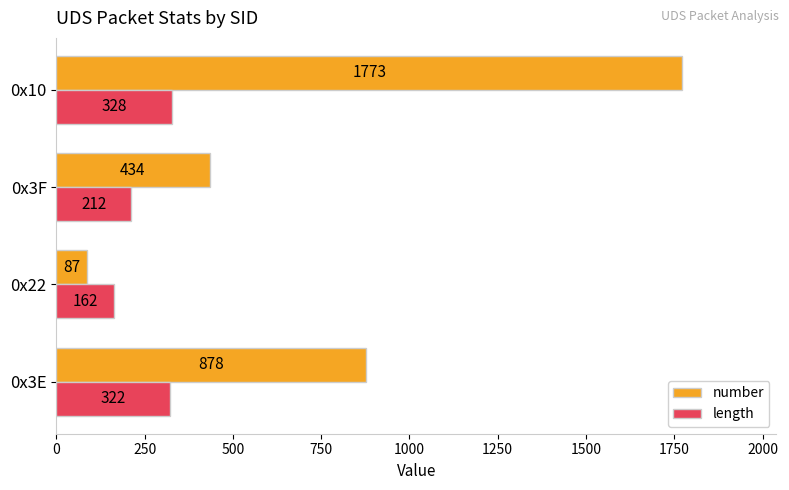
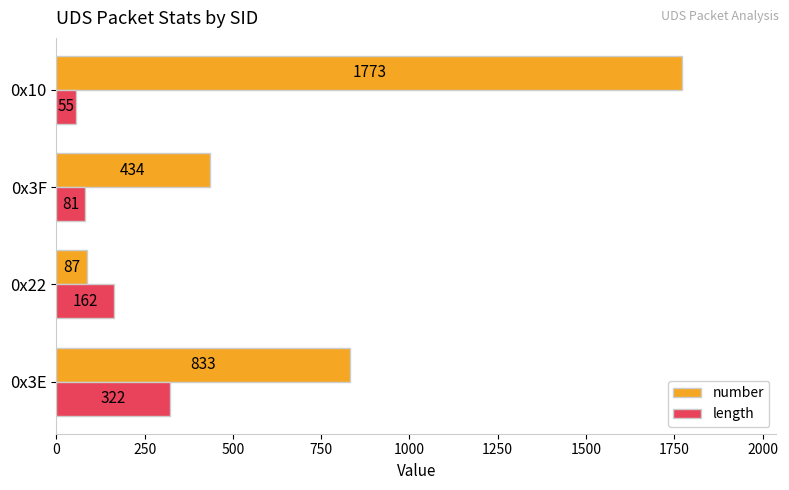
length, 0x10: 328 -> 55
length, 0x3F: 212 -> 81
number, 0x3E: 878 -> 833
